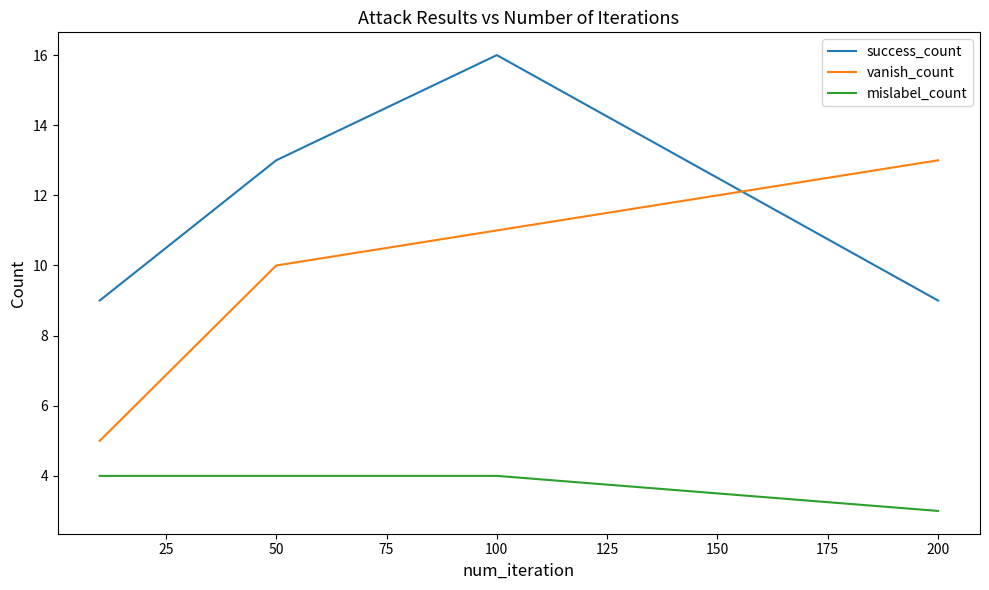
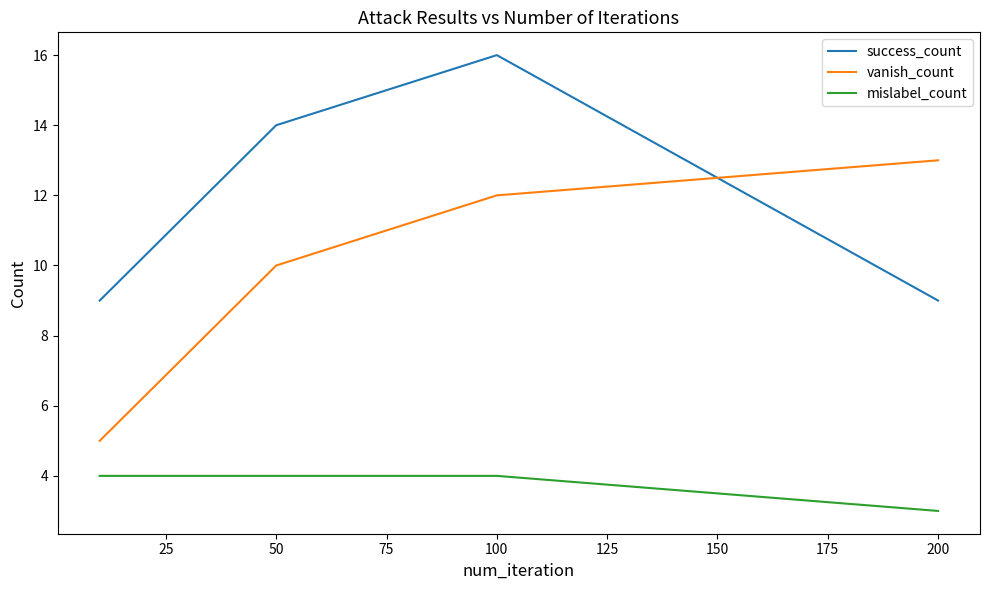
success_count, 50: 13 -> 14
vanish_count, 100: 11 -> 12
